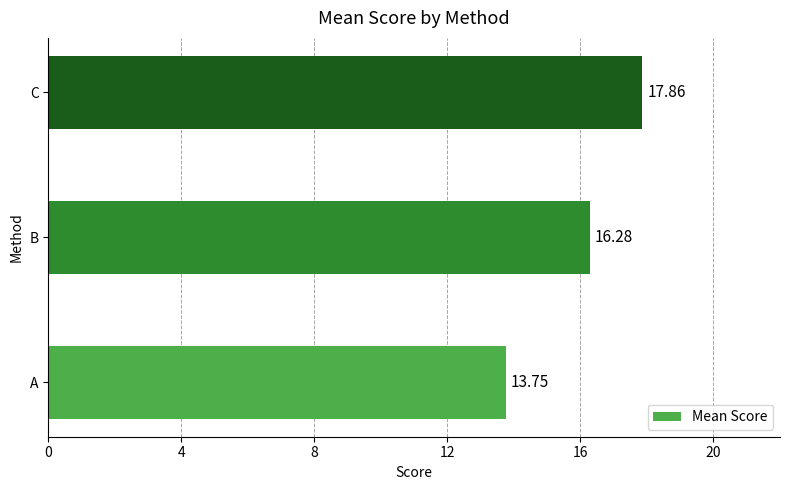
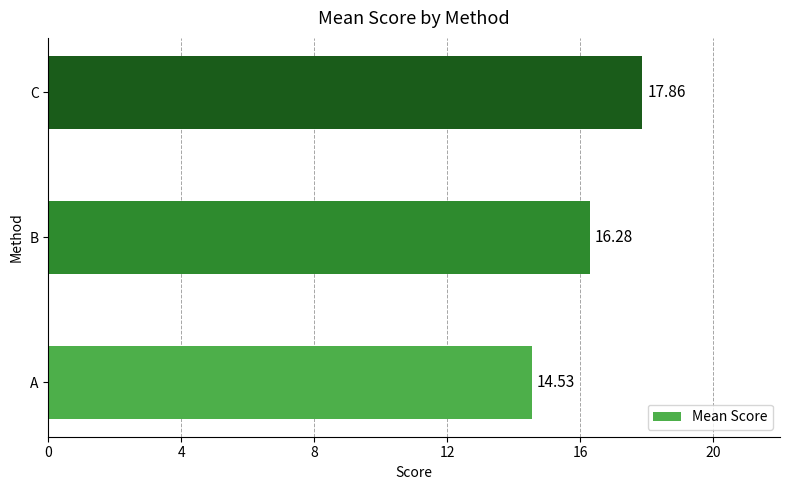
A: 13.75 -> 14.53
